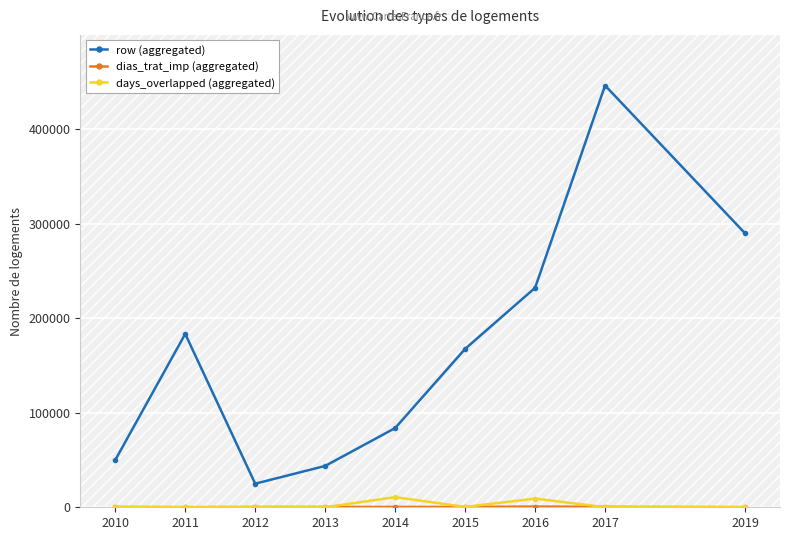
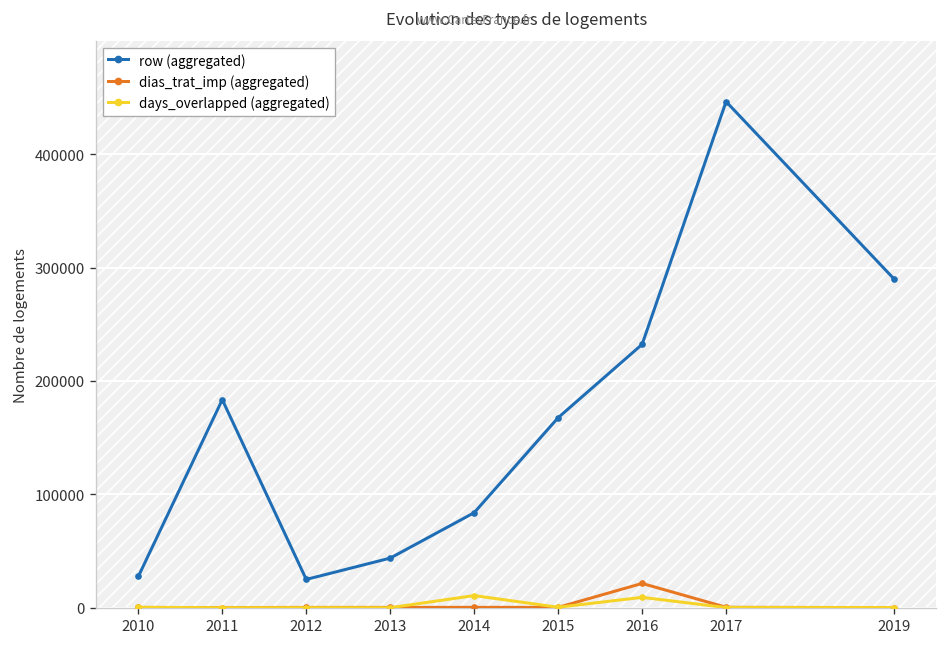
row (aggregated), 2010: 50000 -> 30000
dias_trat_imp (aggregated), 2016: 0 -> 20000
